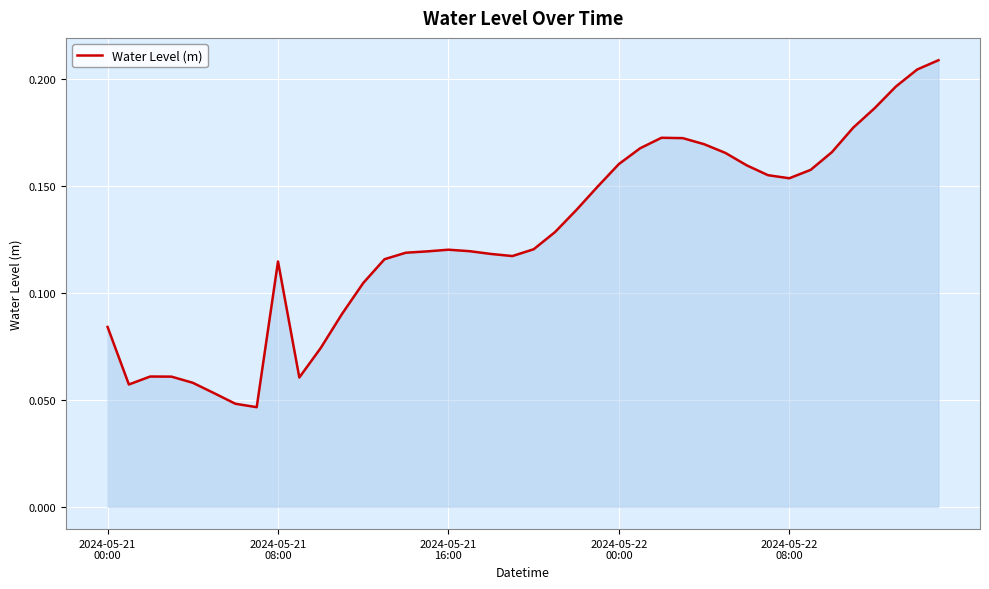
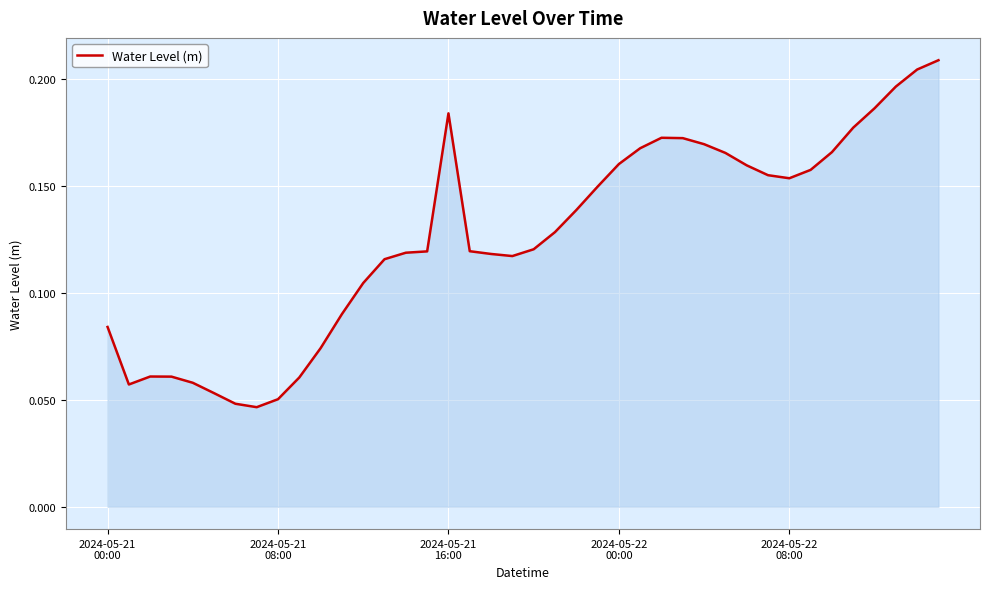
2024-05-21 08:00: 0.115 -> 0.050
2024-05-21 16:00: 0.120 -> 0.184
